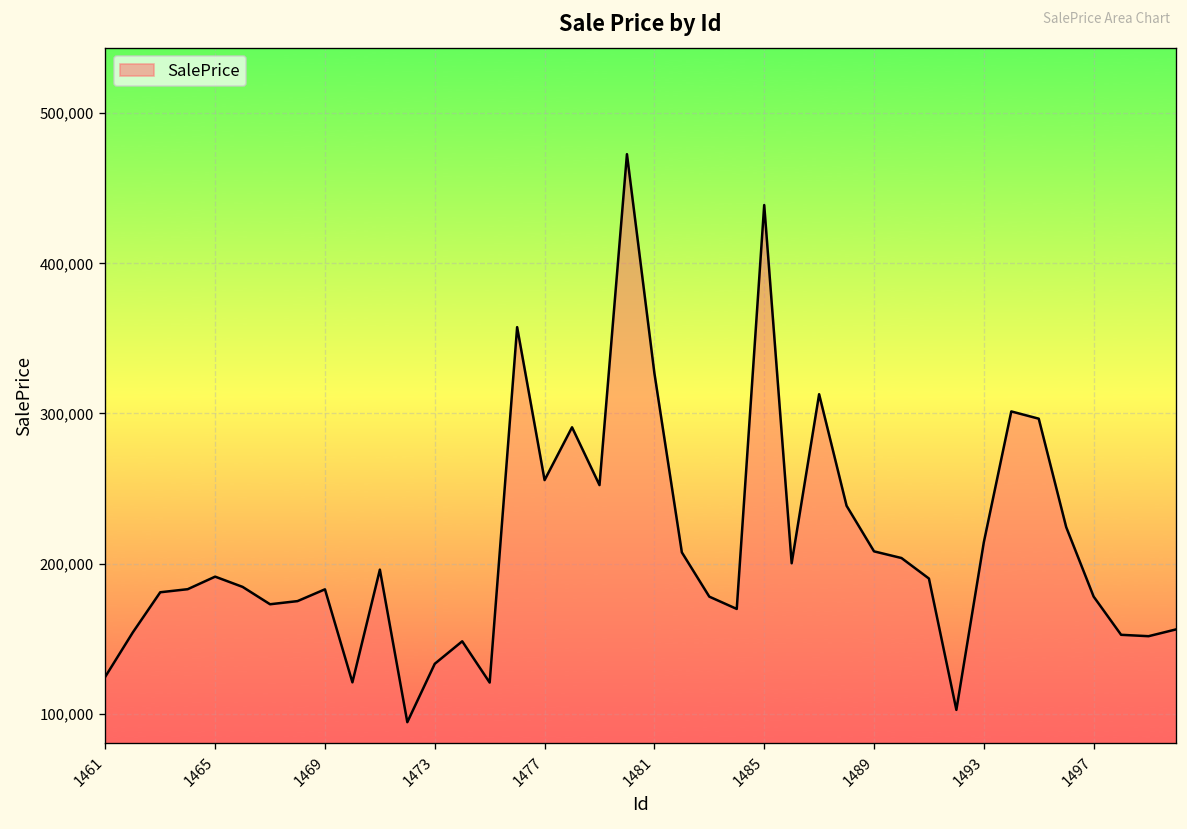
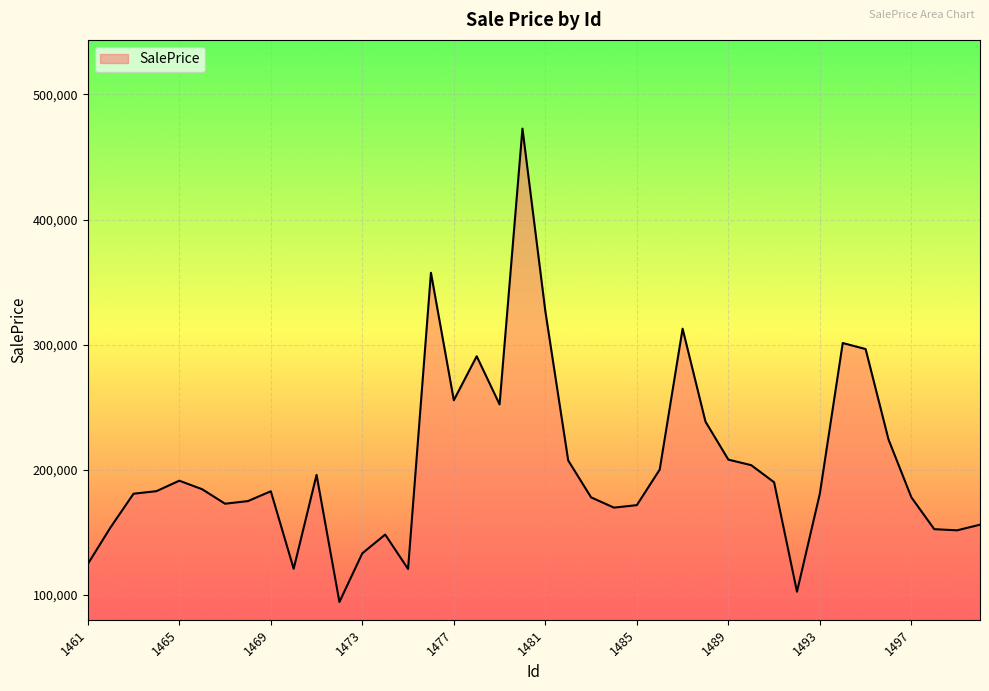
1485: 439,000 -> 172,000
1493: 214,000 -> 181,000
